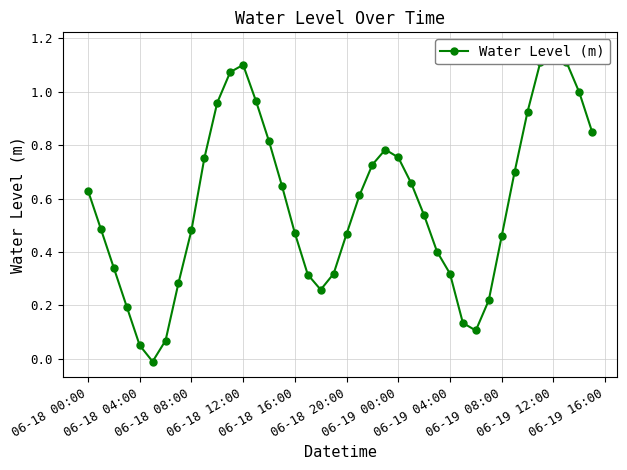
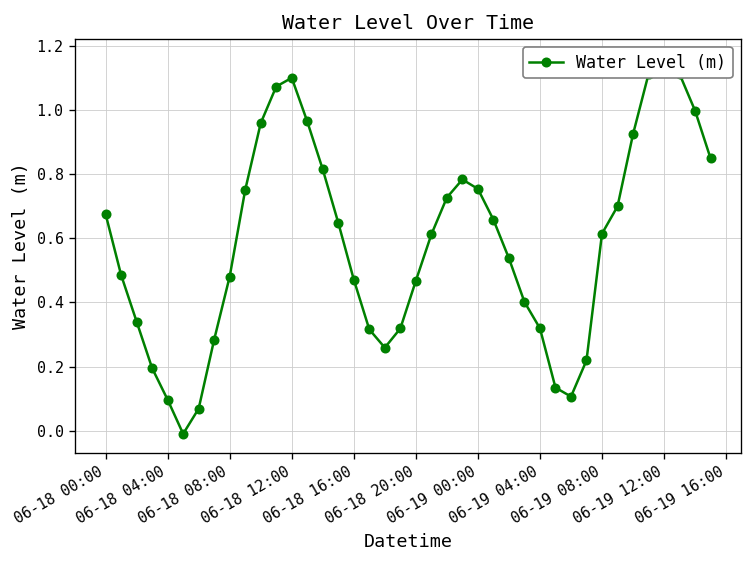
06-18 00:00: 0.63 -> 0.68
06-18 04:00: 0.05 -> 0.10
06-19 08:00: 0.46 -> 0.61
